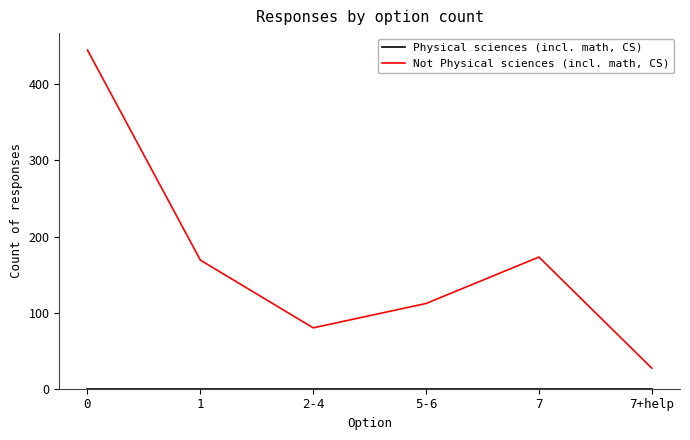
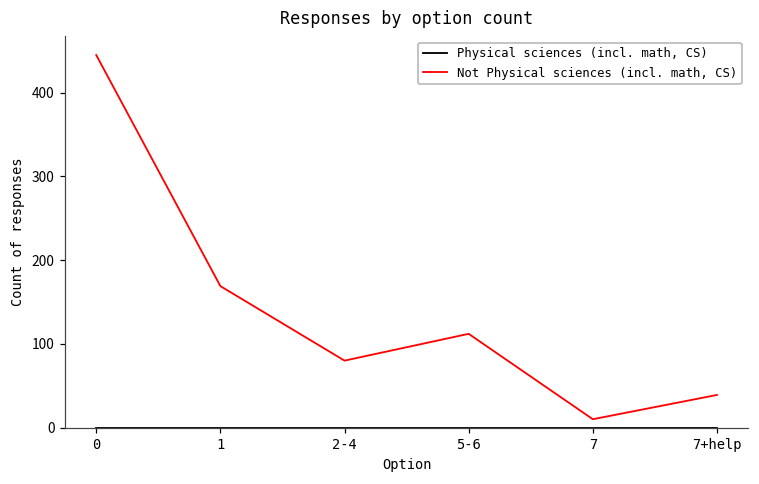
Not Physical sciences (incl. math, CS), 7: 170 -> 10
Not Physical sciences (incl. math, CS), 7+help: 30 -> 40
